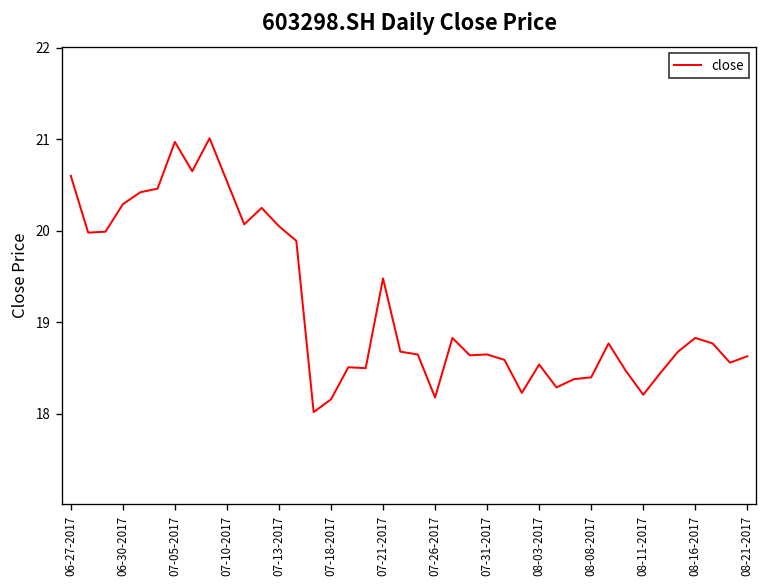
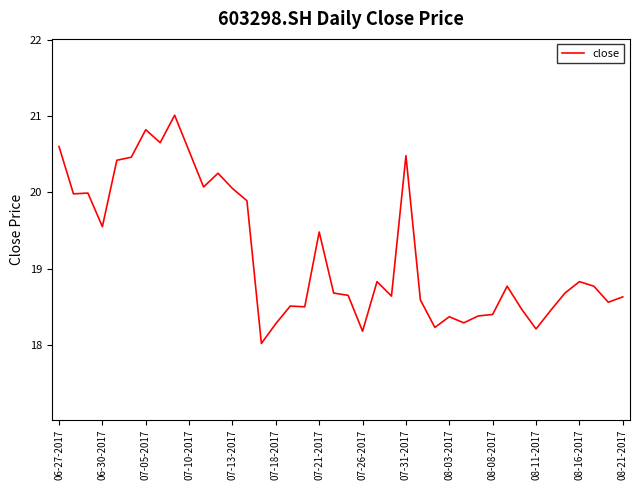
06-30-2017: 20.3 -> 19.6
07-05-2017: 21.0 -> 20.8
07-18-2017: 18.2 -> 18.3
07-31-2017: 18.7 -> 20.5
08-03-2017: 18.5 -> 18.4
